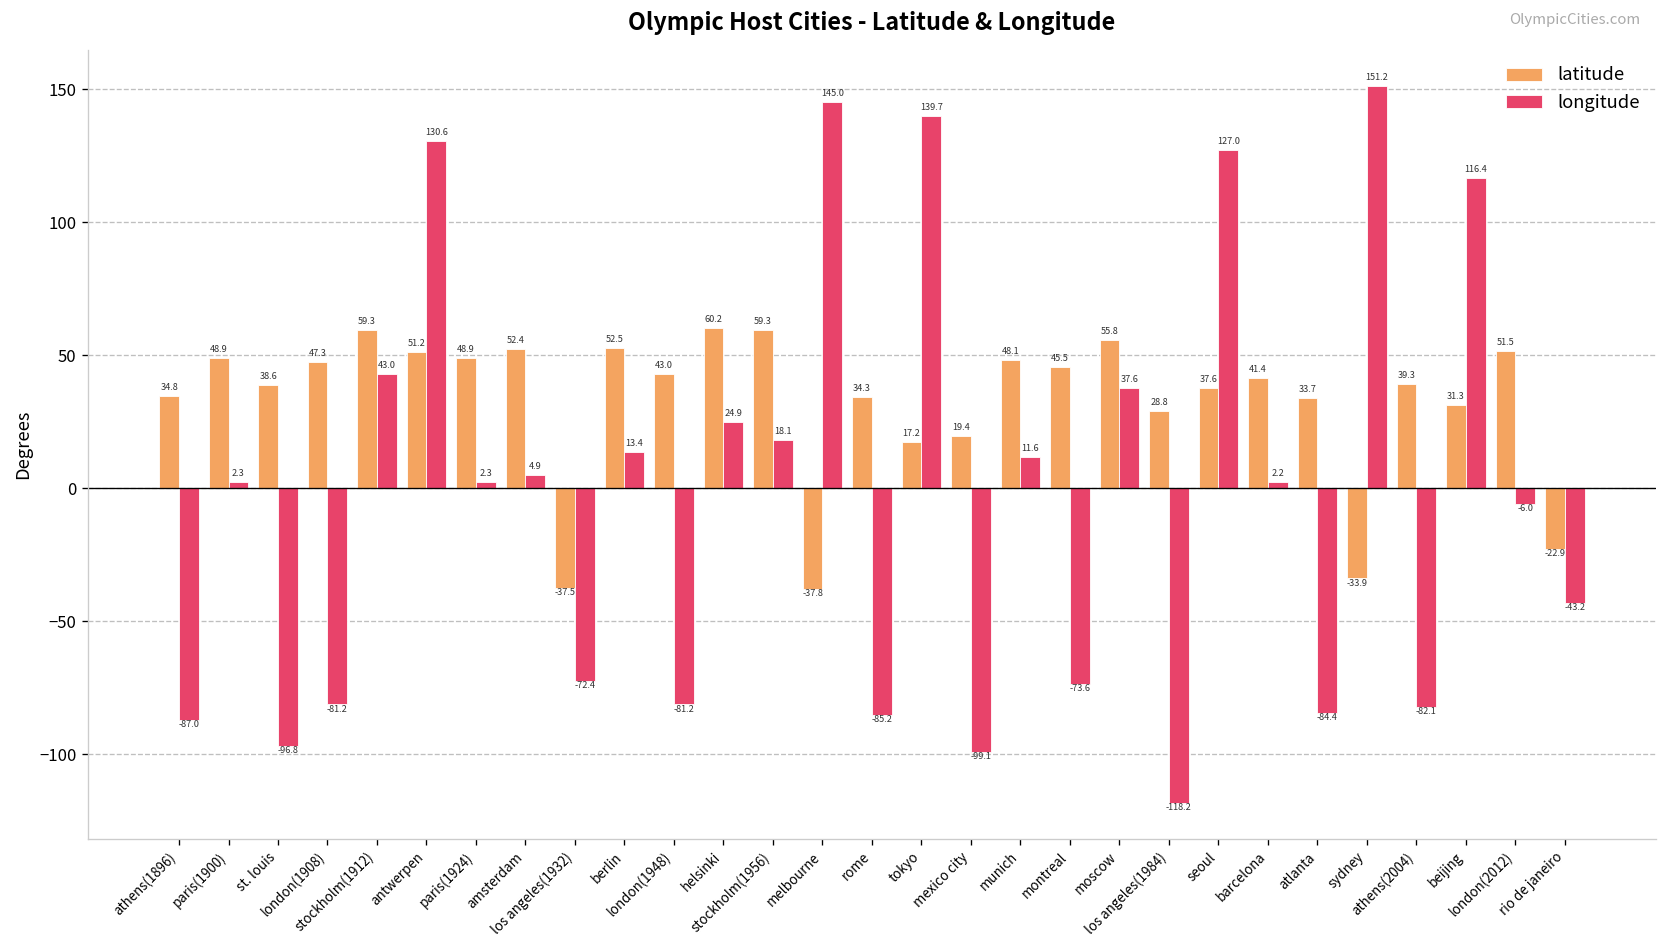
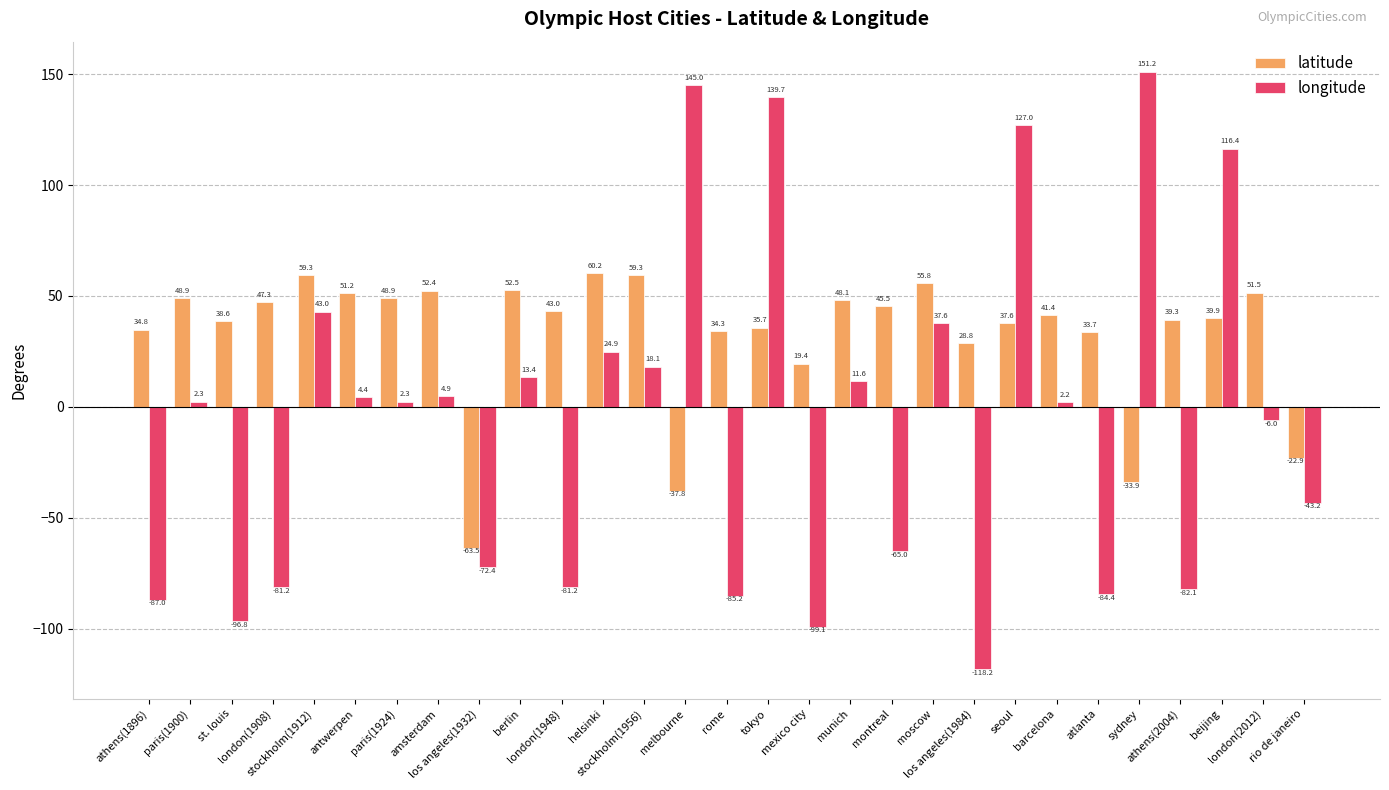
longitude, antwerpen: 130.6 -> 4.4
latitude, los angeles(1932): -37.5 -> -63.5
latitude, tokyo: 17.2 -> 35.7
longitude, montreal: -73.6 -> -65.0
latitude, beijing: 31.3 -> 39.9
